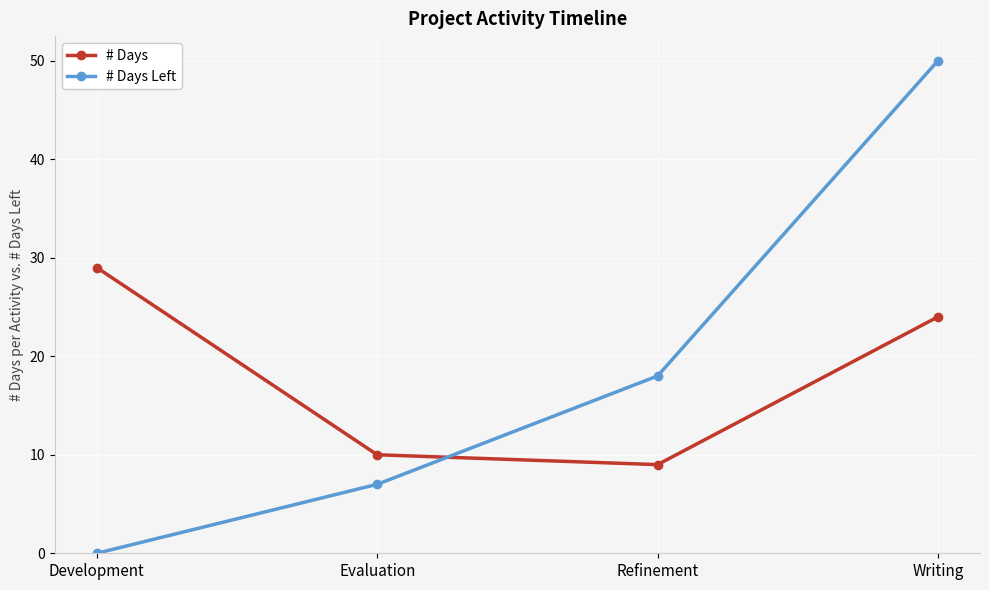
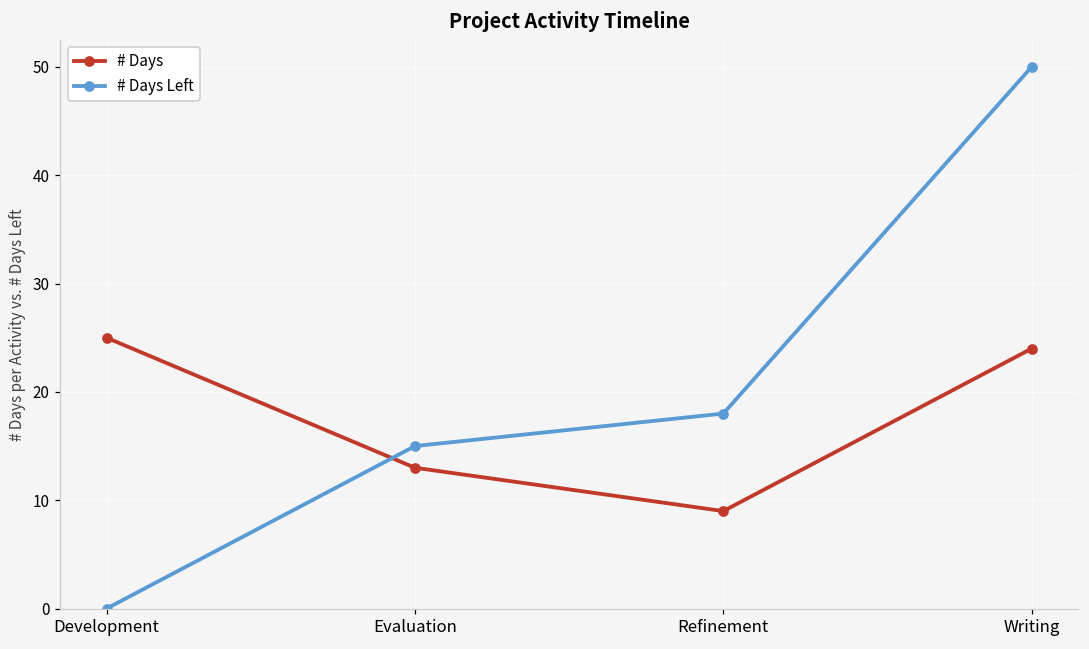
# Days, Development: 29 -> 25
# Days, Evaluation: 10 -> 13
# Days Left, Evaluation: 7 -> 15
